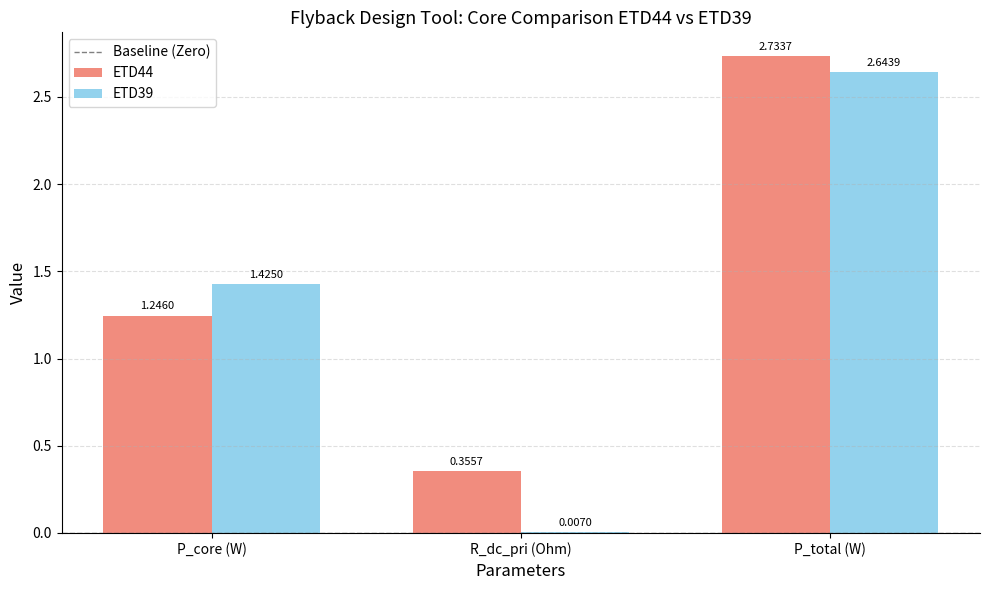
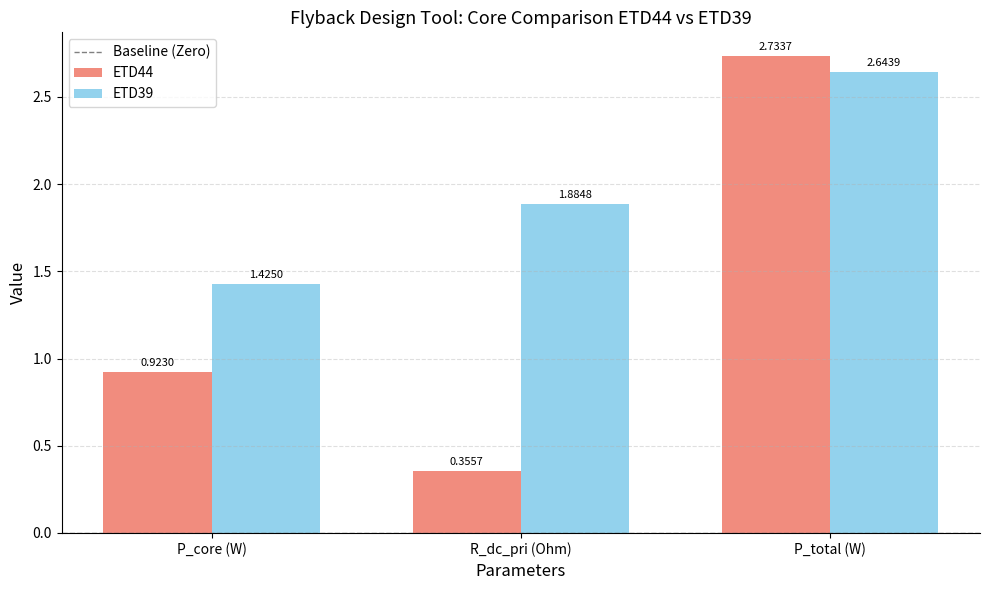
ETD44, P_core (W): 1.2460 -> 0.9230
ETD39, R_dc_pri (Ohm): 0.0070 -> 1.8848
